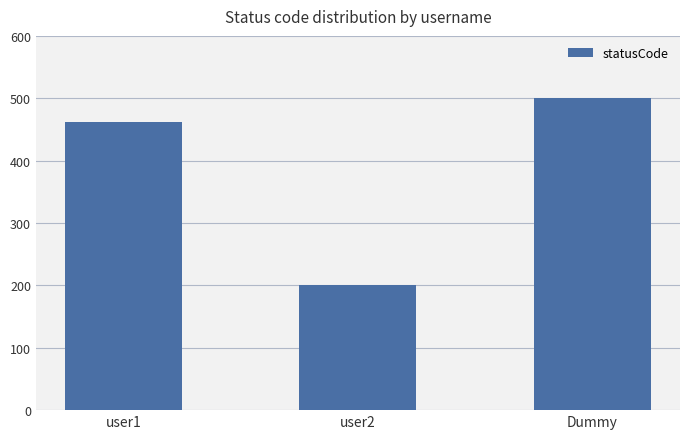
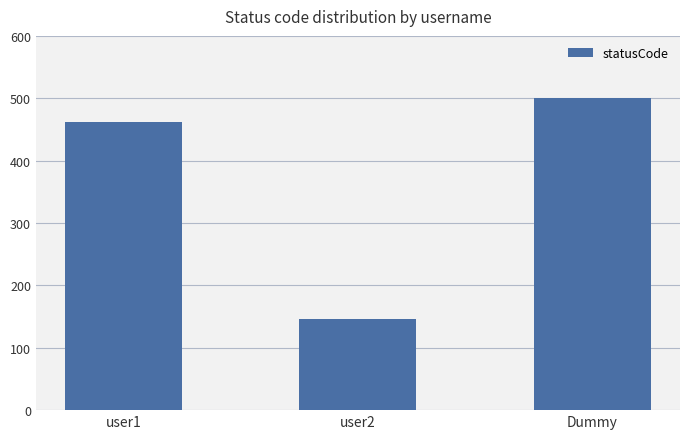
user2: 200 -> 150
